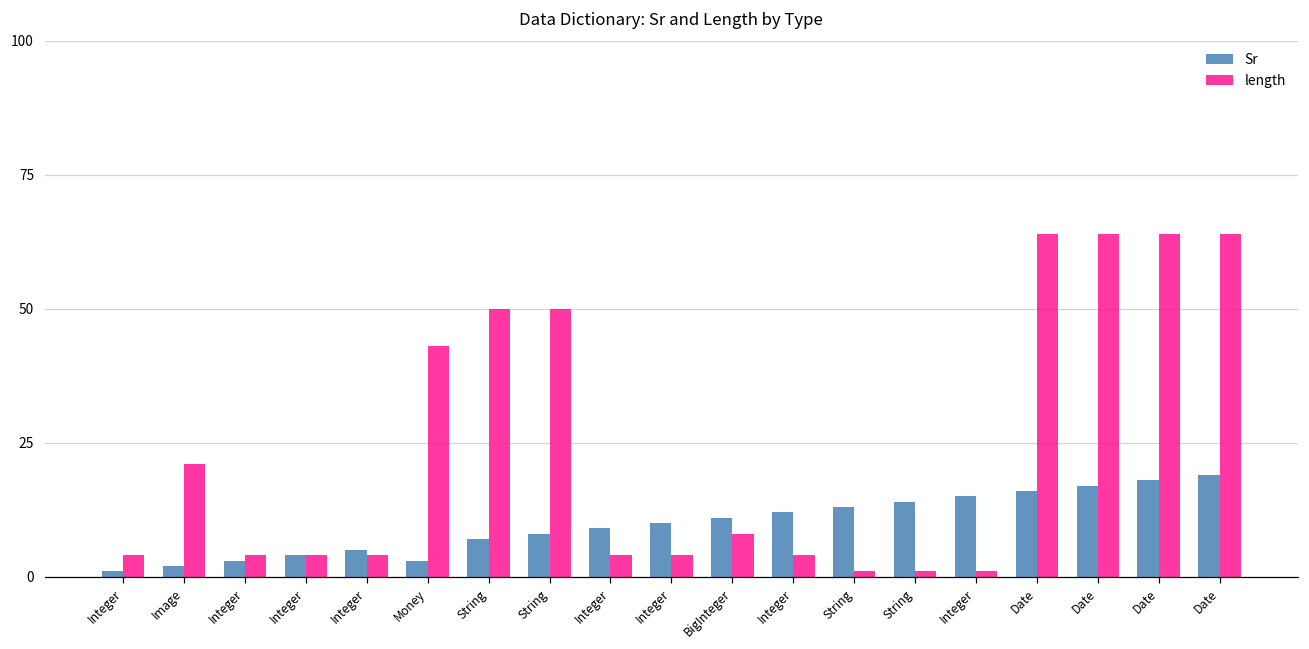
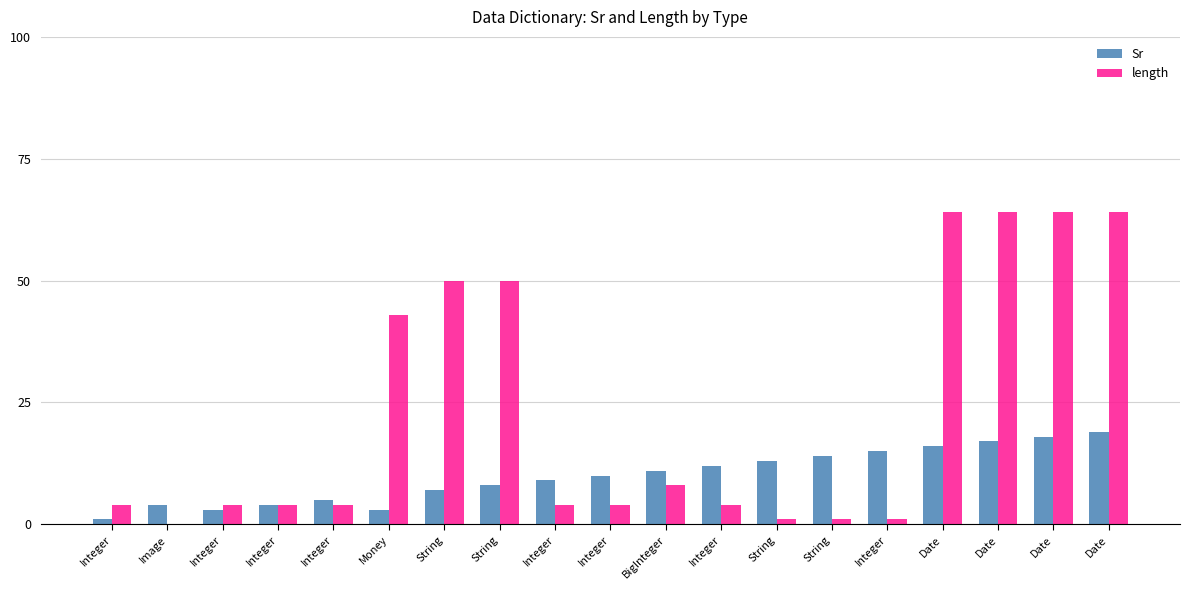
Sr, Image: 2 -> 4
length, Image: 21 -> 0
